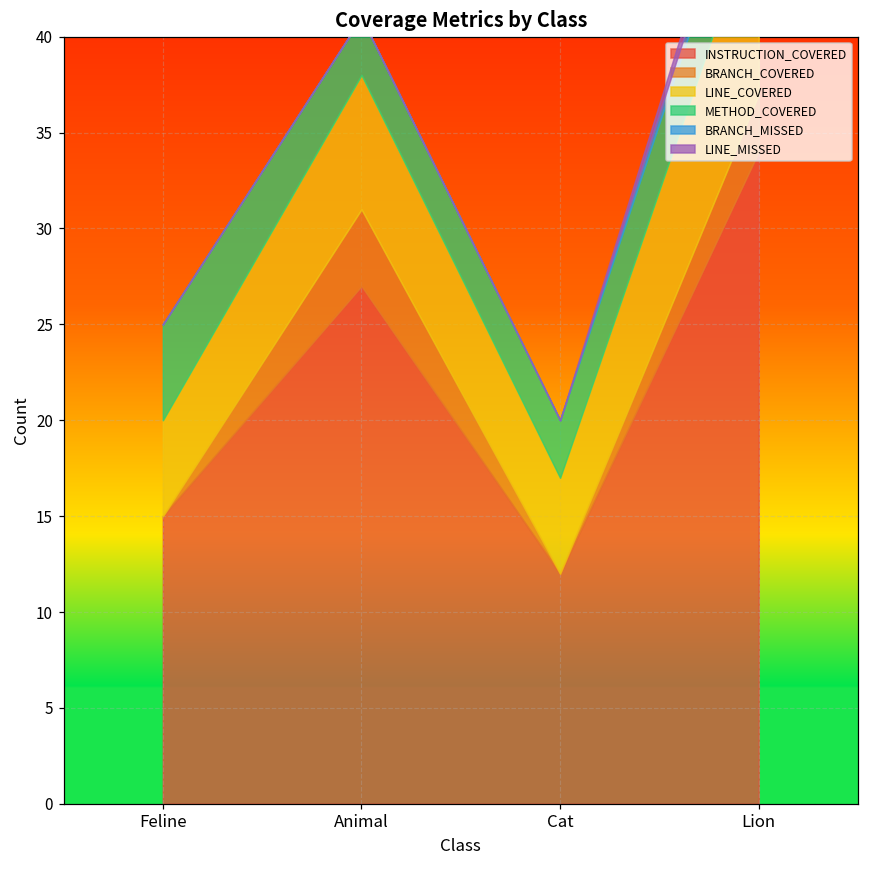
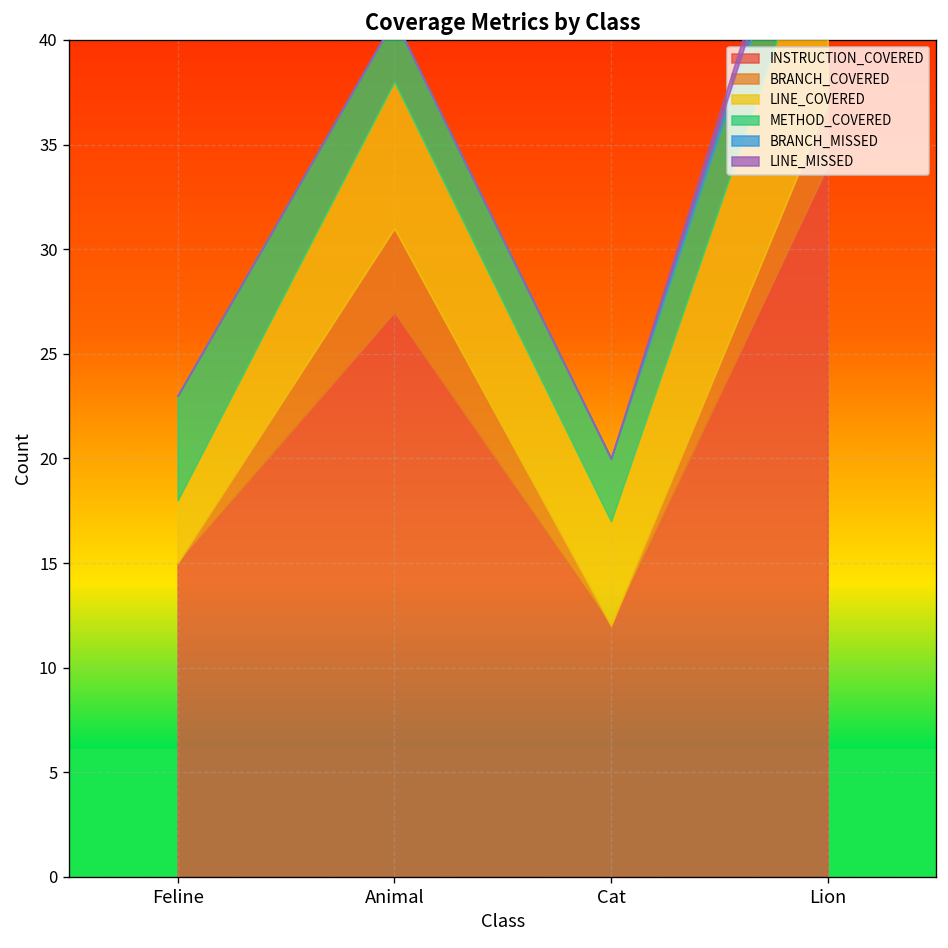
LINE_COVERED, Feline: 5 -> 3
